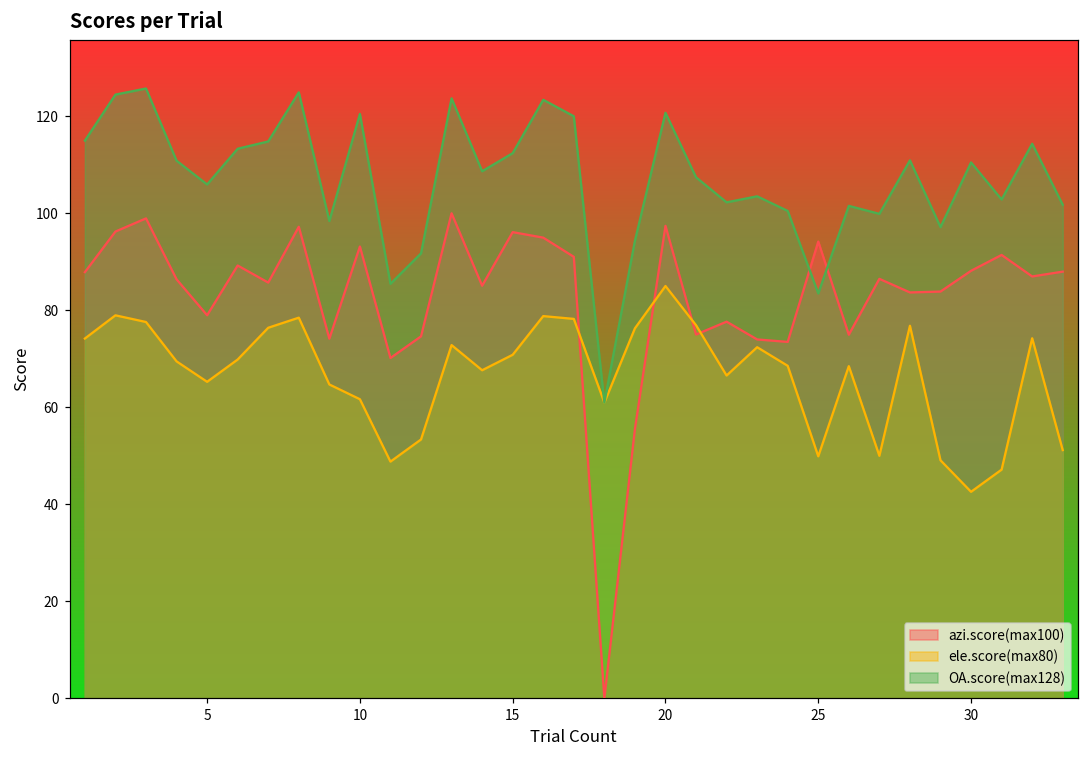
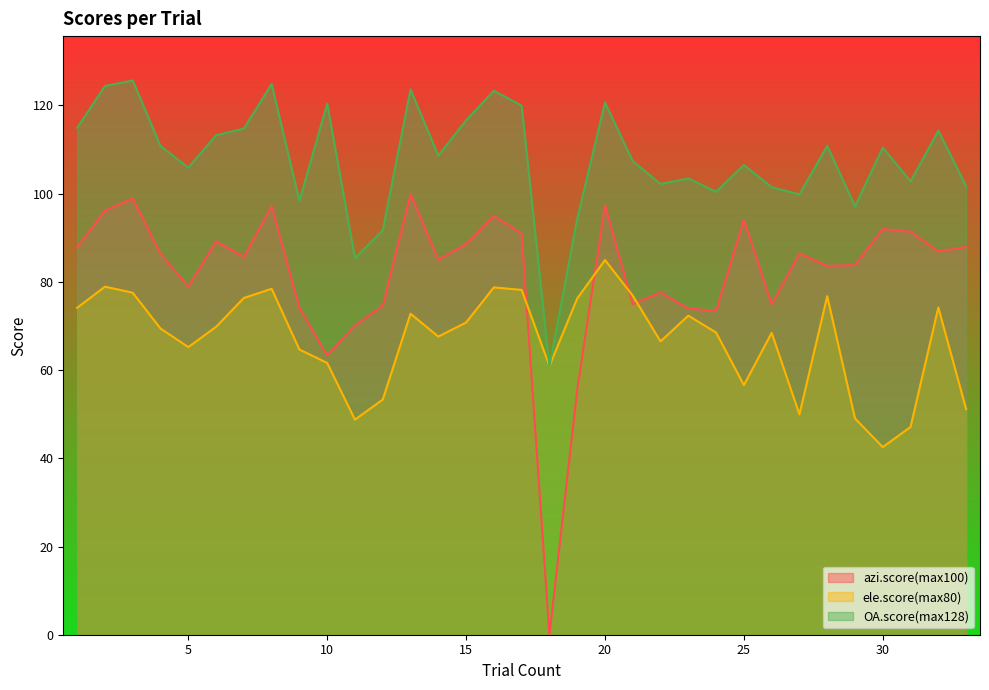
azi.score(max100), 10: 93 -> 63
azi.score(max100), 15: 96 -> 89
OA.score(max128), 15: 112 -> 117
ele.score(max80), 25: 50 -> 57
OA.score(max128), 25: 83 -> 107
azi.score(max100), 30: 88 -> 92
